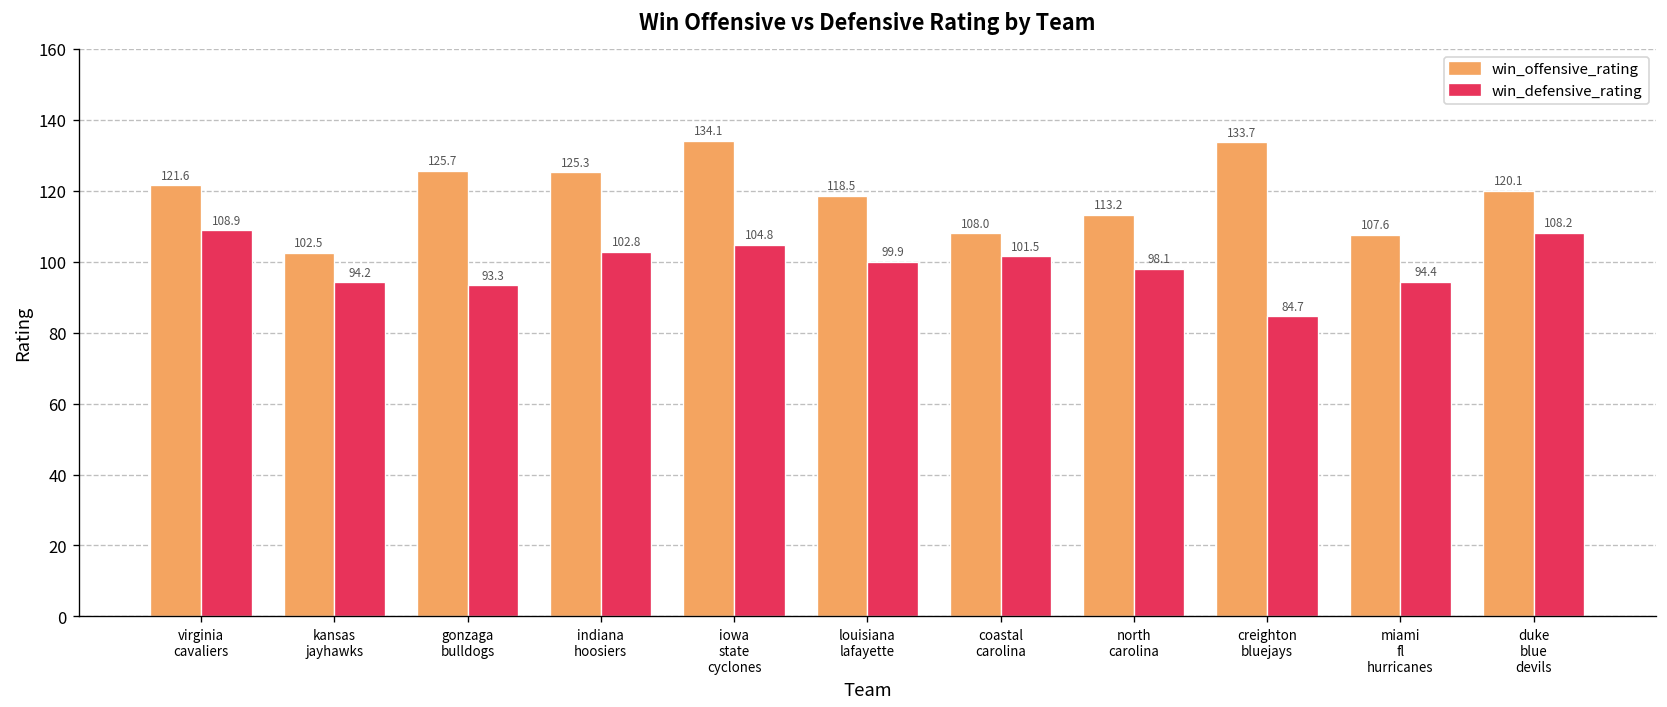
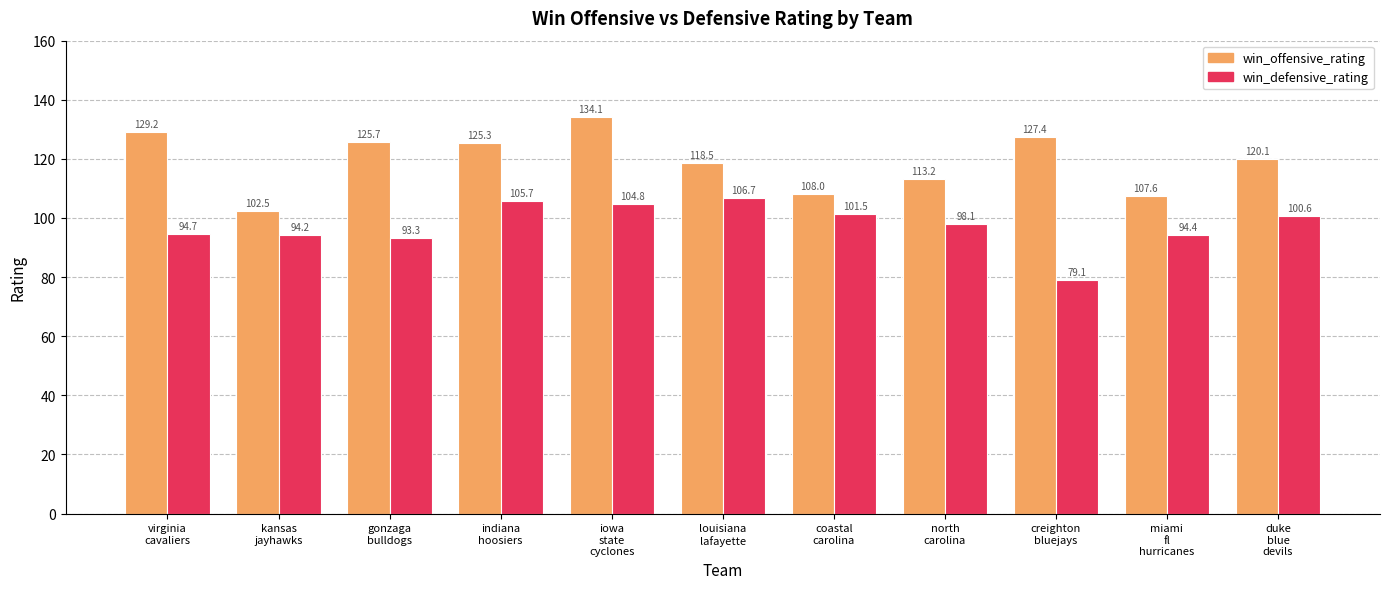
win_offensive_rating, virginia cavaliers: 121.6 -> 129.2
win_defensive_rating, virginia cavaliers: 108.9 -> 94.7
win_defensive_rating, indiana hoosiers: 102.8 -> 105.7
win_defensive_rating, louisiana lafayette: 99.9 -> 106.7
win_offensive_rating, creighton bluejays: 133.7 -> 127.4
win_defensive_rating, creighton bluejays: 84.7 -> 79.1
win_defensive_rating, duke blue devils: 108.2 -> 100.6
